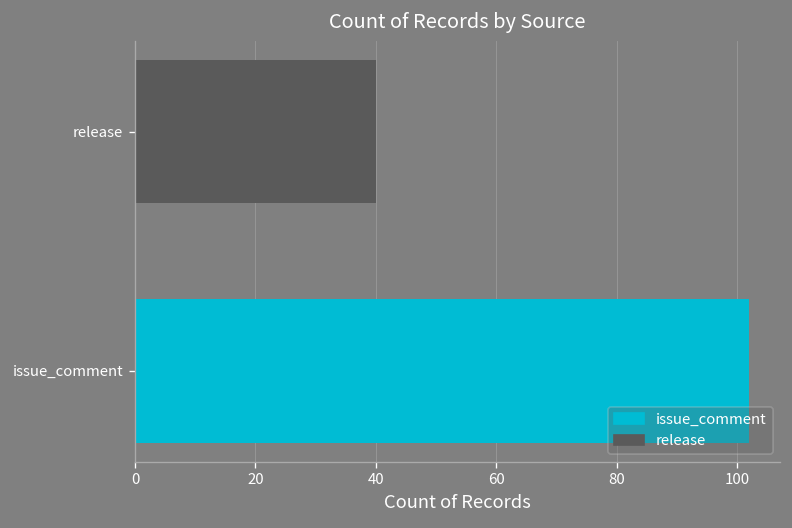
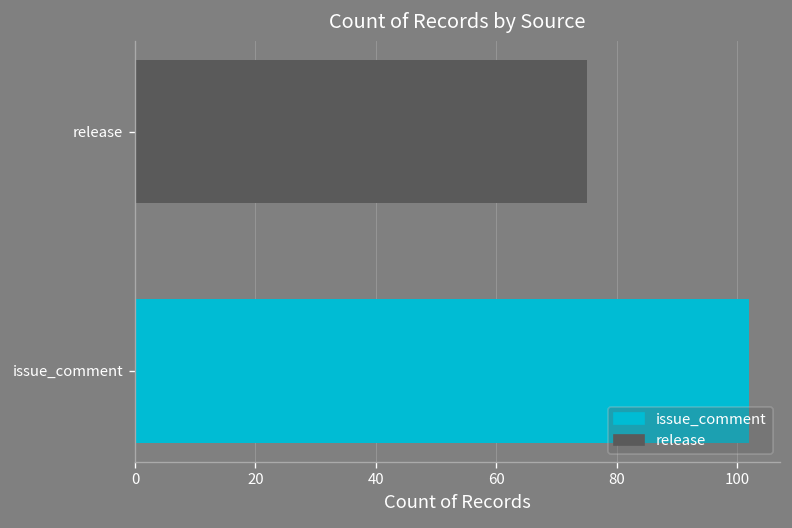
release: 40 -> 75
